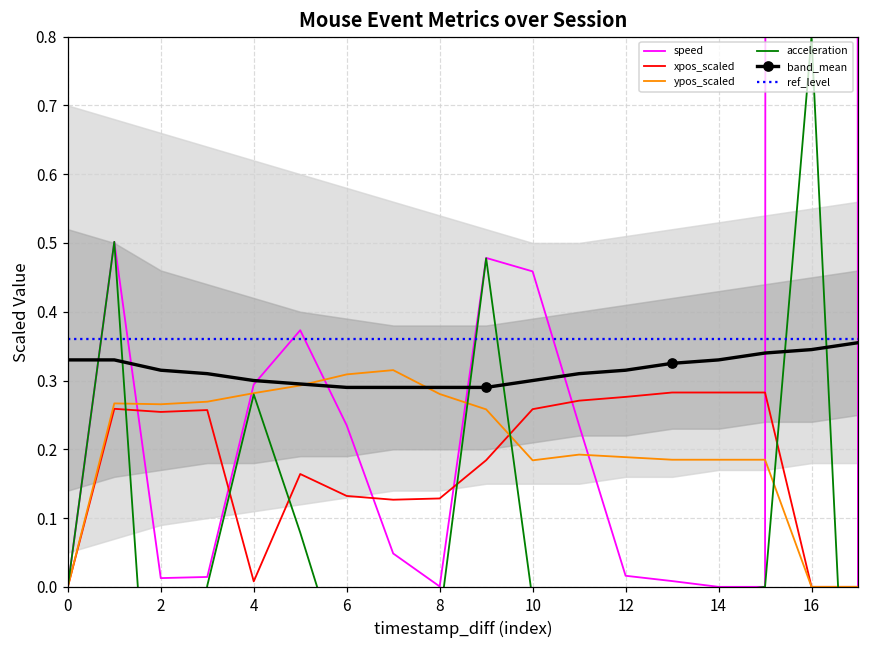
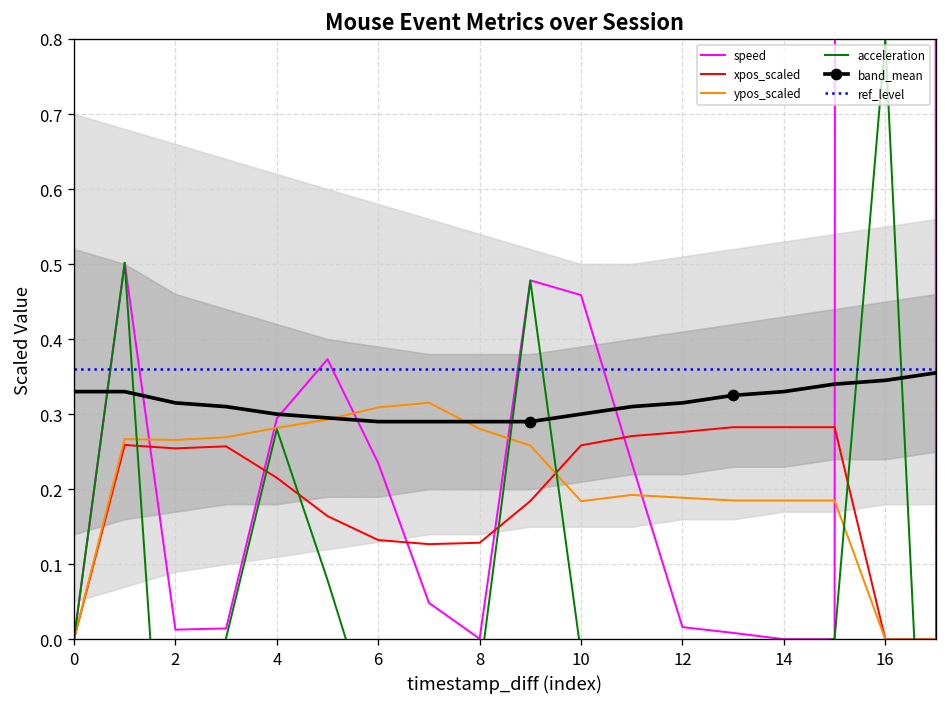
xpos_scaled, 4: 0.01 -> 0.22
